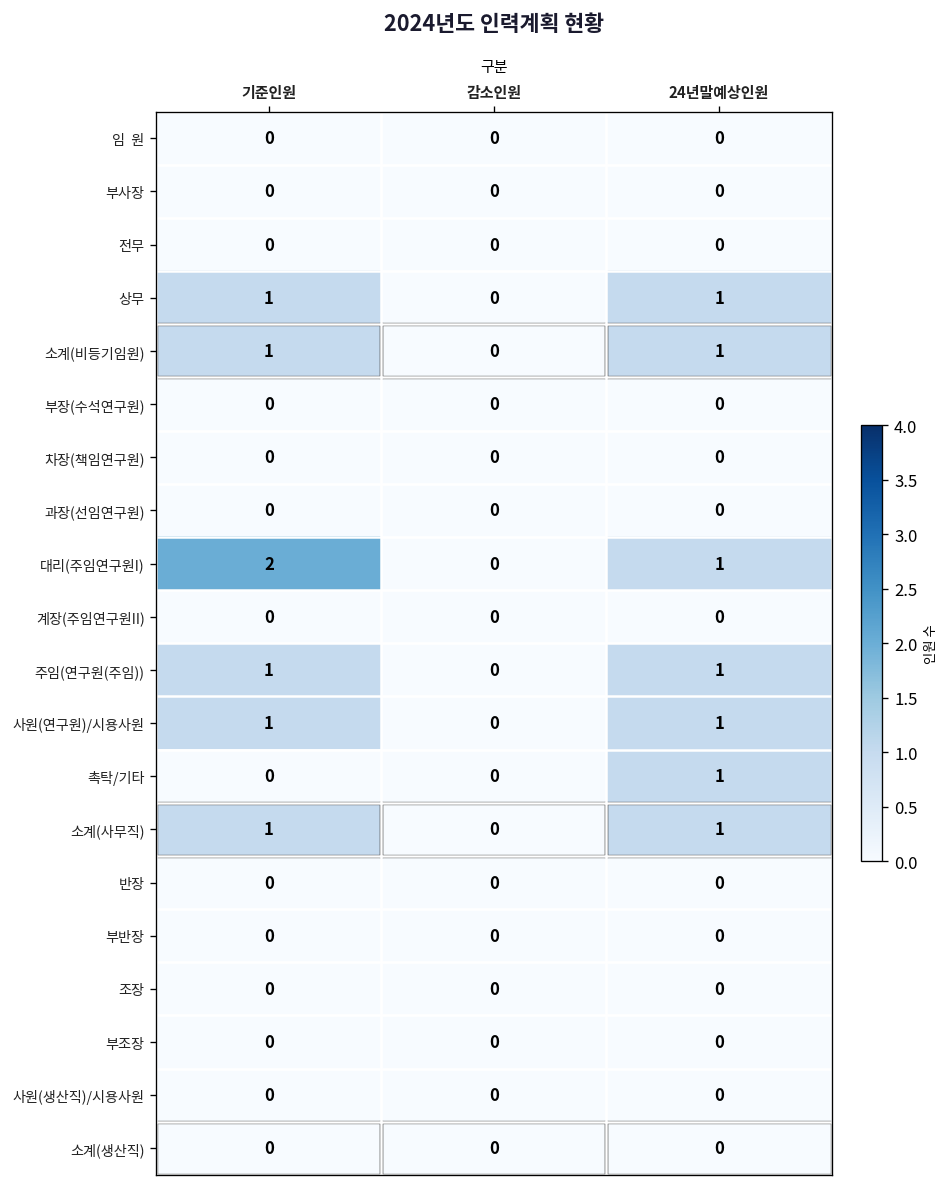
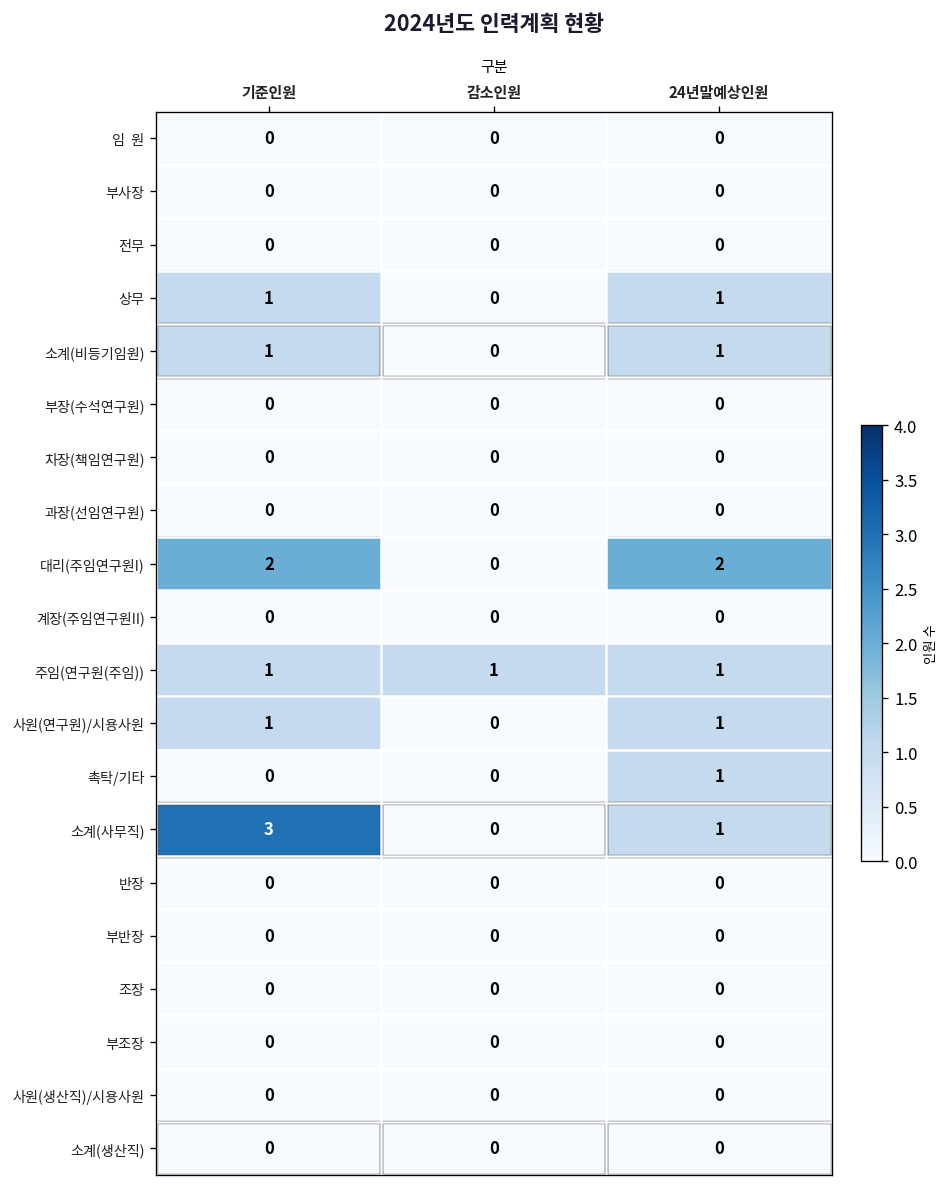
대리(주임연구원I), 24년말예상인원: 1 -> 2
주임(연구원(주임)), 감소인원: 0 -> 1
소계(사무직), 기준인원: 1 -> 3
